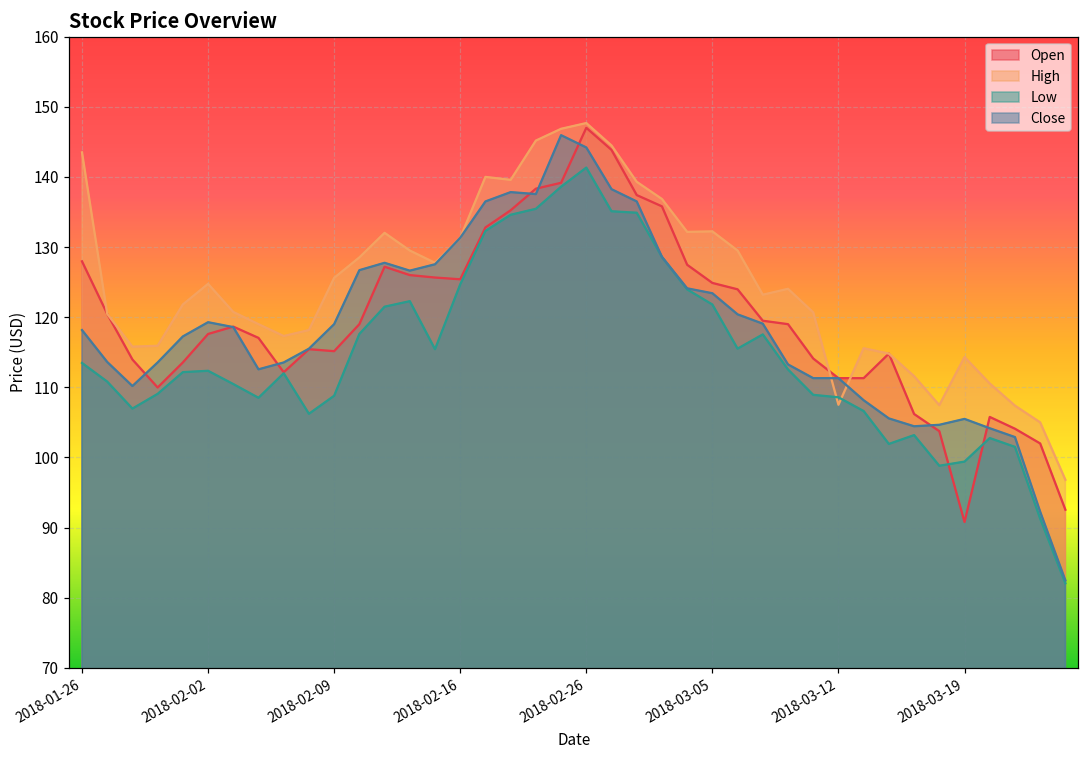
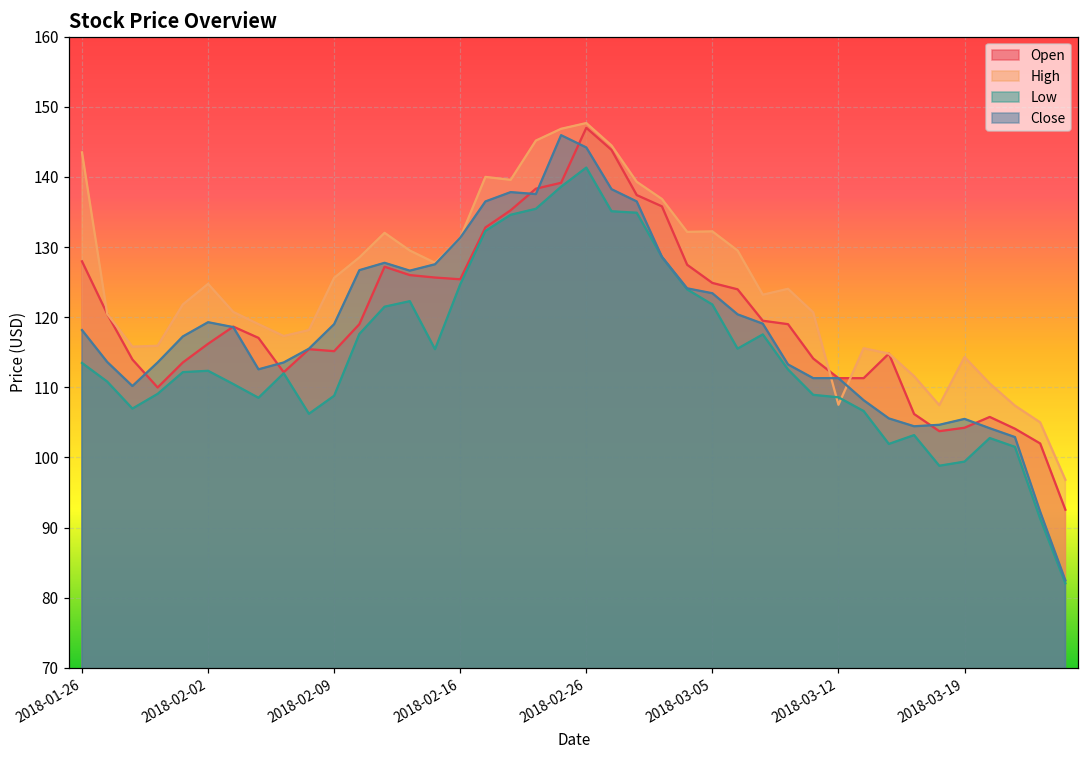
Open, 2018-02-02: 118 -> 116
Open, 2018-03-19: 91 -> 104
